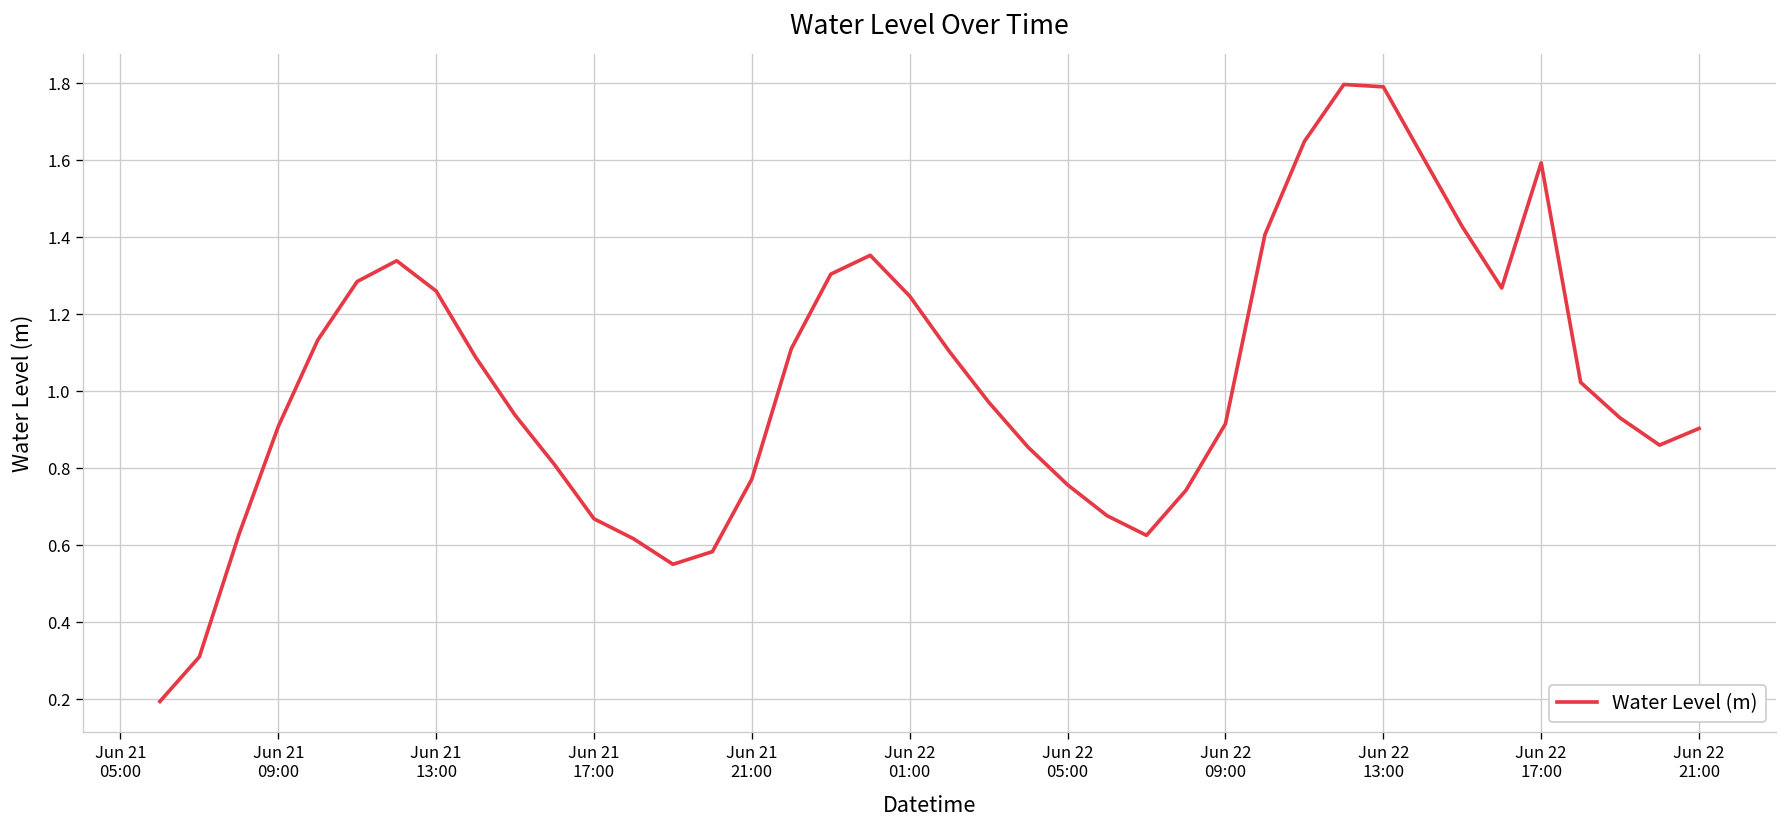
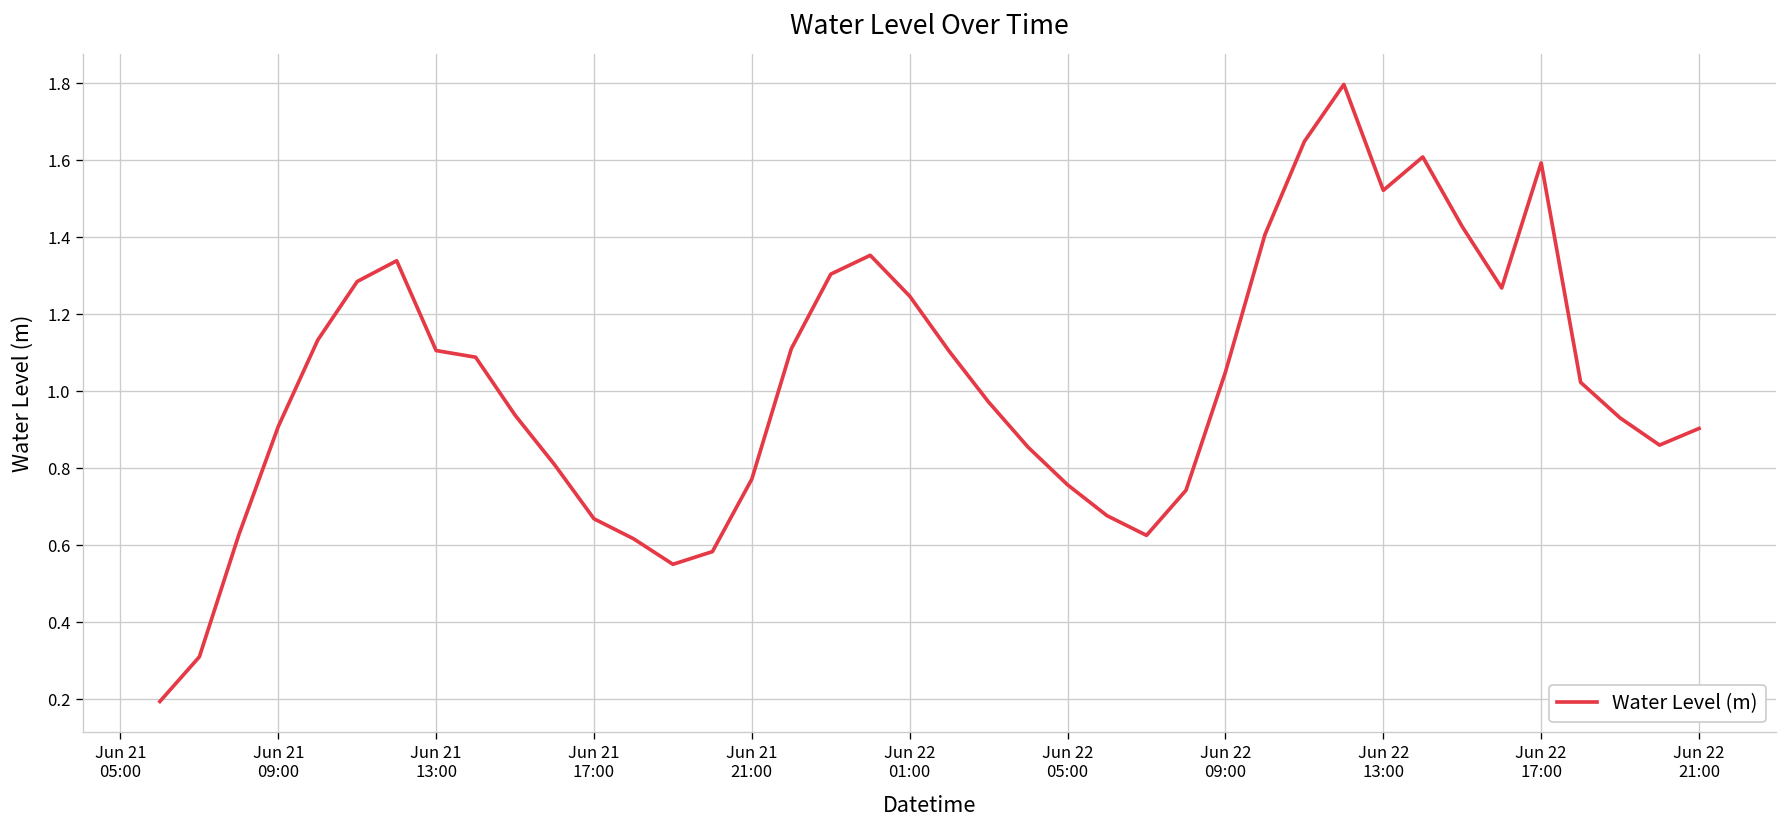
Jun 21 13:00: 1.26 -> 1.11
Jun 22 09:00: 0.92 -> 1.05
Jun 22 13:00: 1.79 -> 1.52
